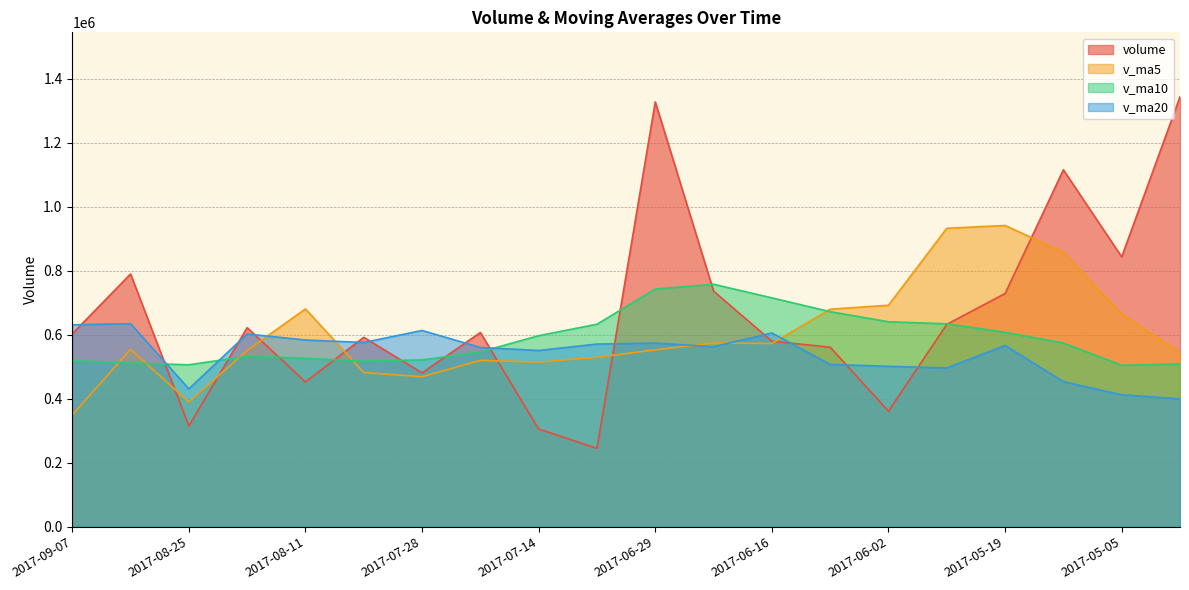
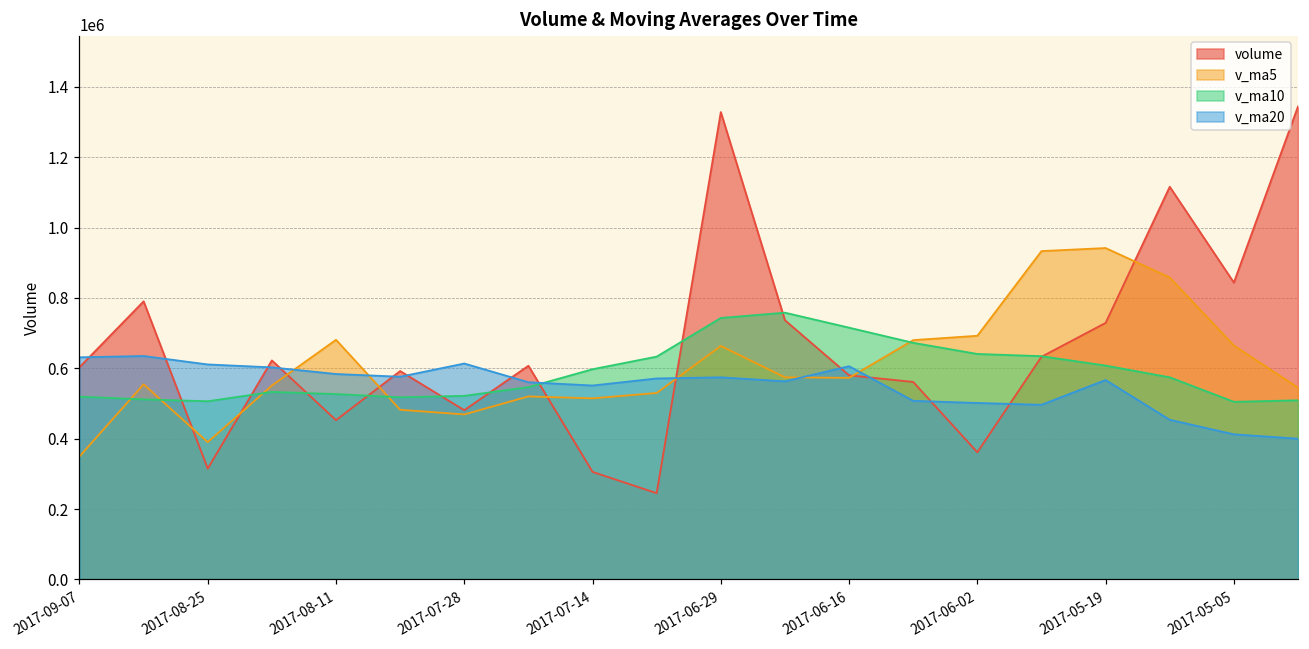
v_ma20, 2017-08-25: 430000 -> 610000
v_ma5, 2017-06-29: 550000 -> 660000
